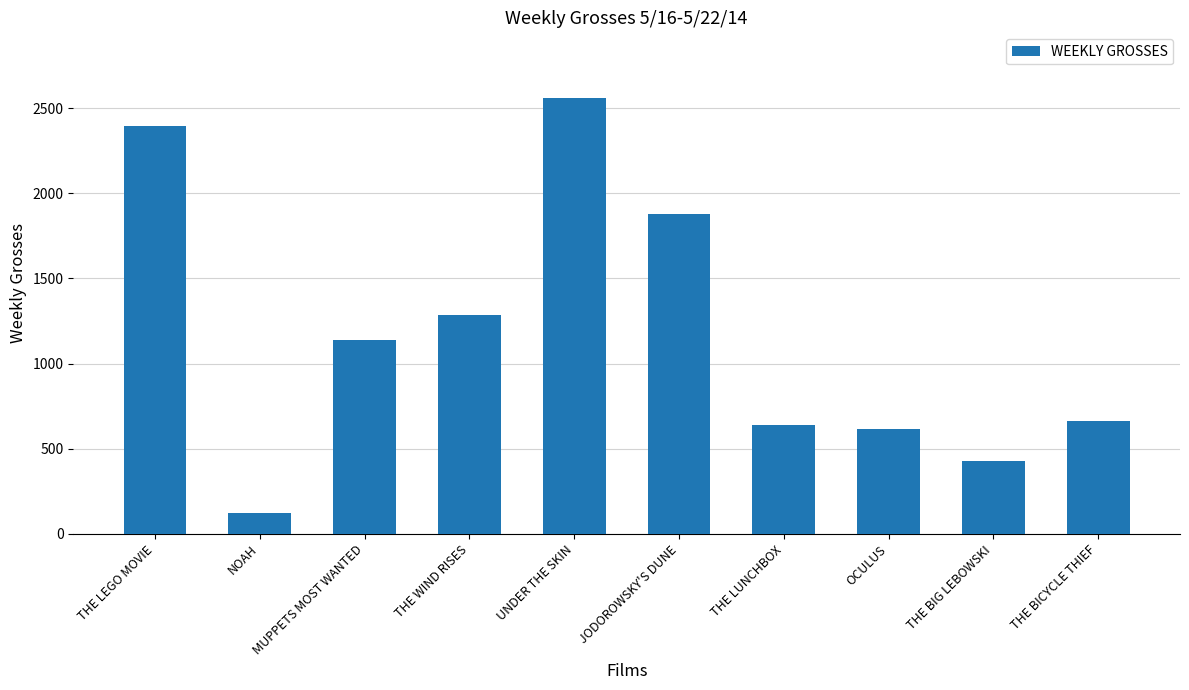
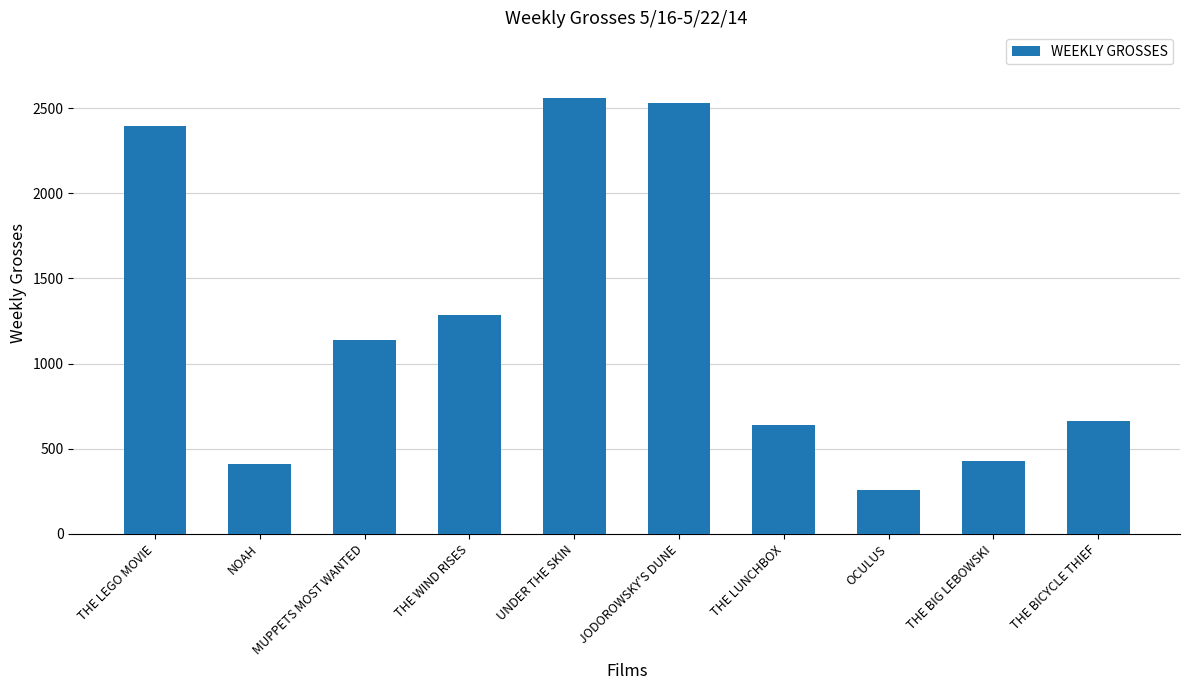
NOAH: 120 -> 410
JODOROWSKY'S DUNE: 1880 -> 2530
OCULUS: 610 -> 260
